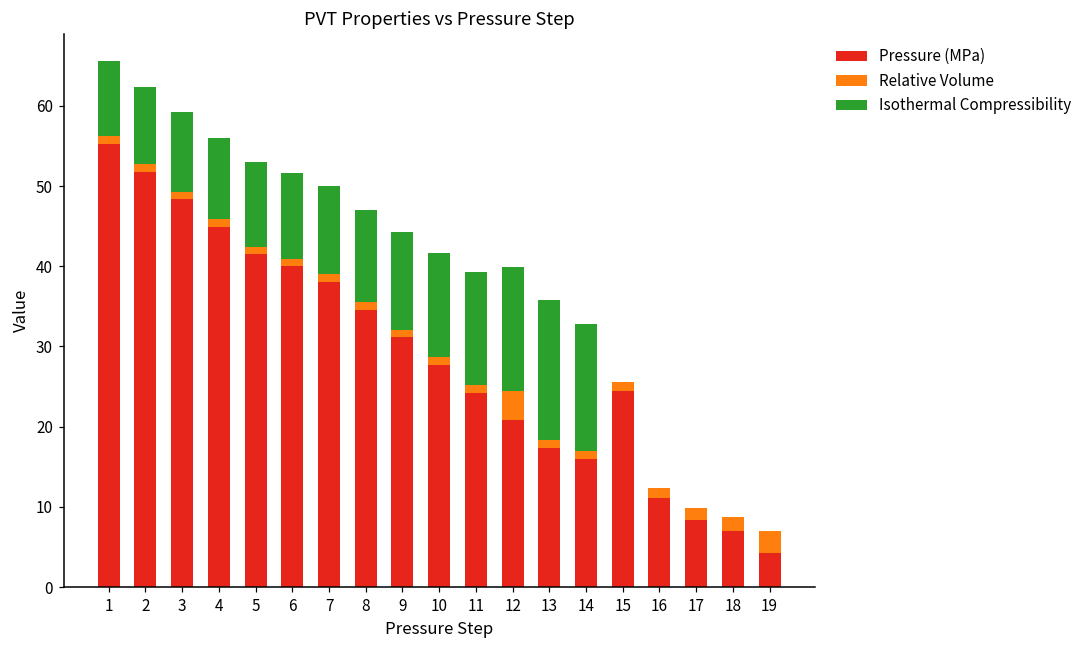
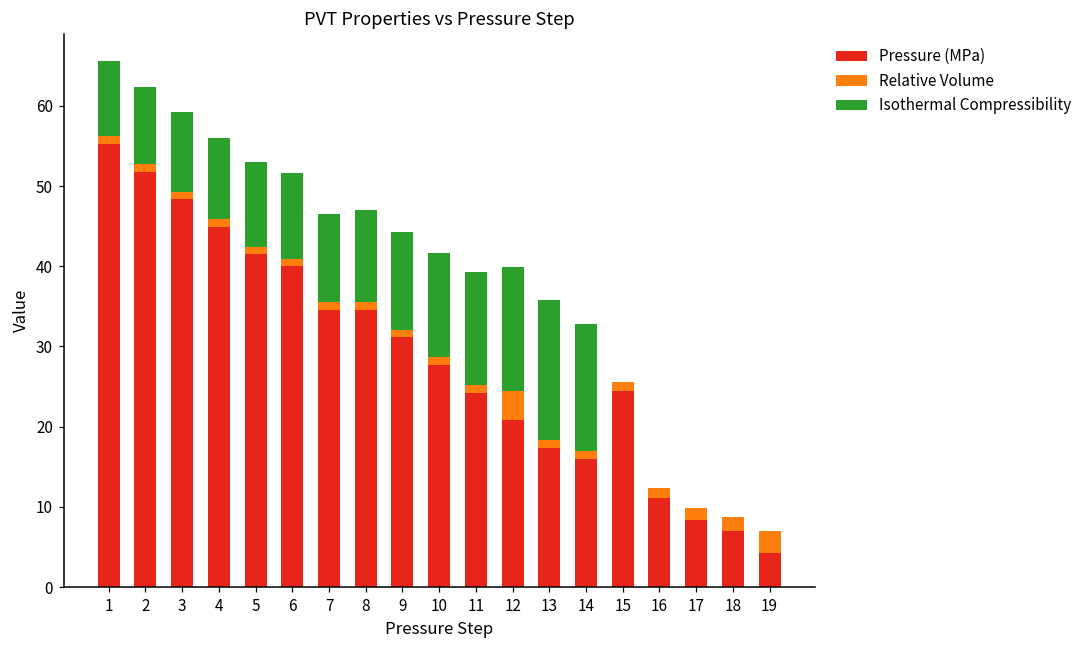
Pressure (MPa), 7: 38 -> 35
